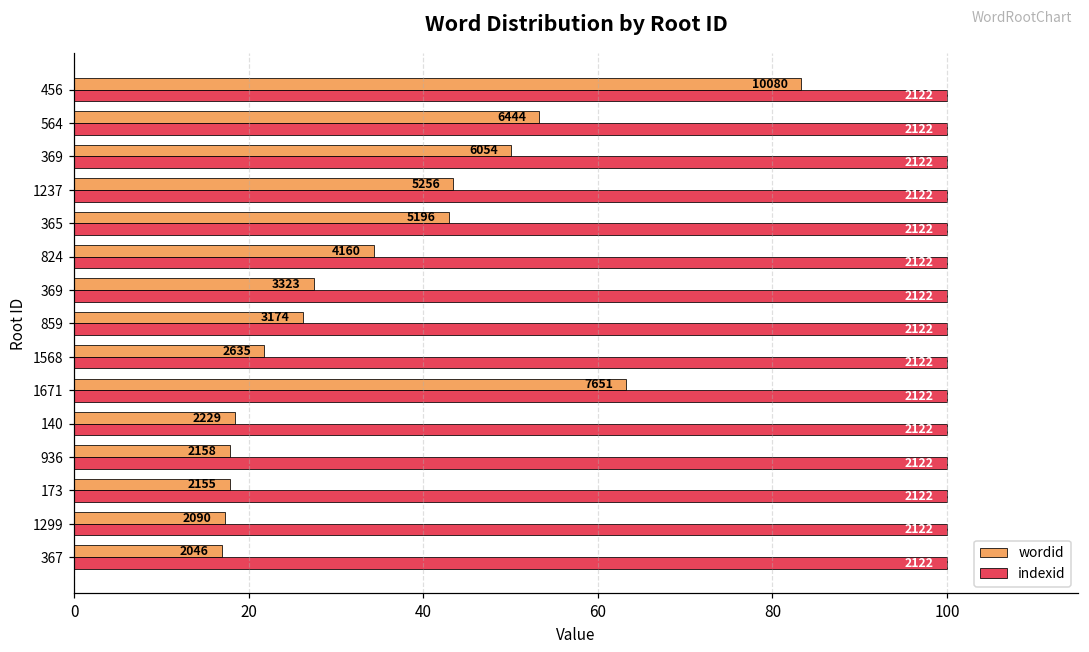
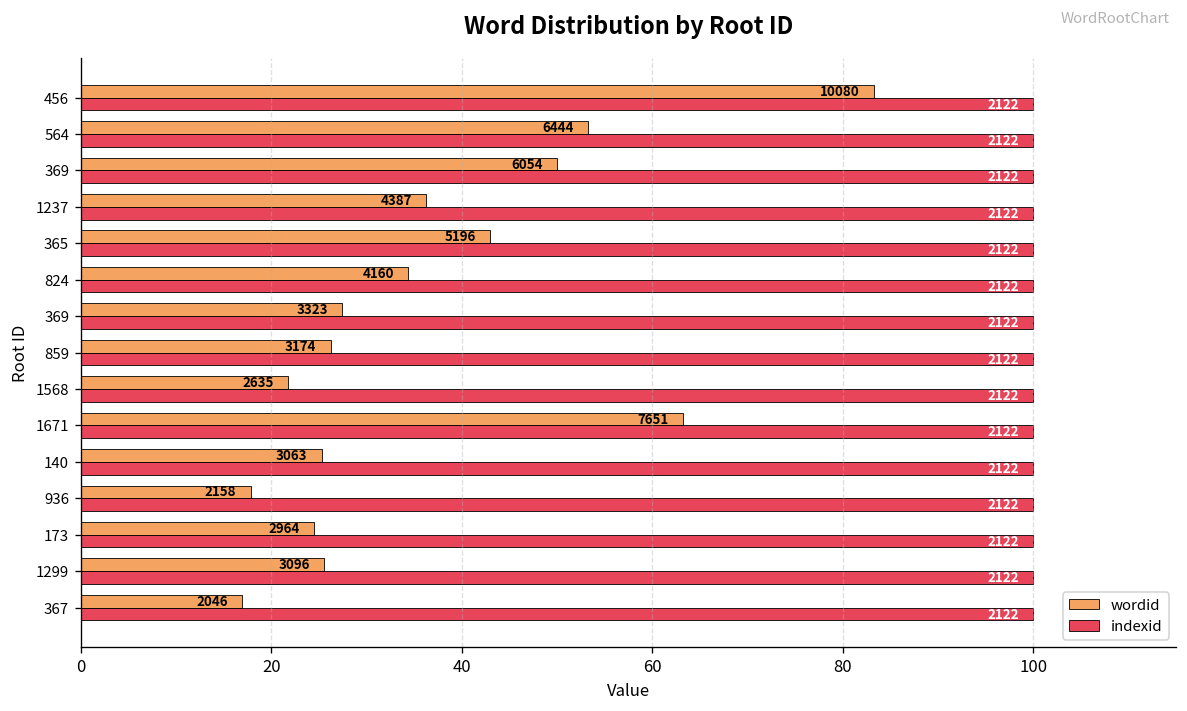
wordid, 1237: 5256 -> 4387
wordid, 140: 2229 -> 3063
wordid, 173: 2155 -> 2964
wordid, 1299: 2090 -> 3096
